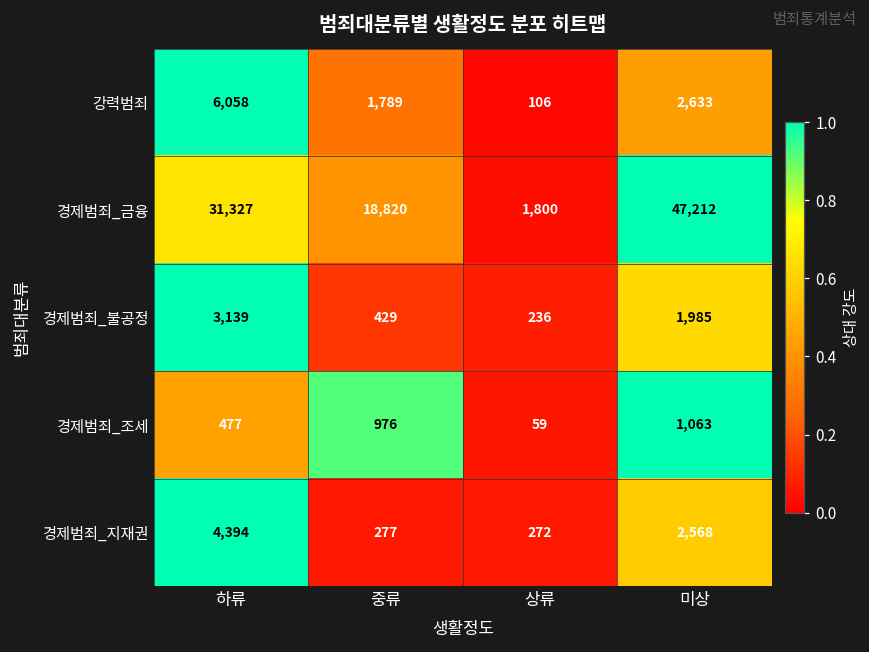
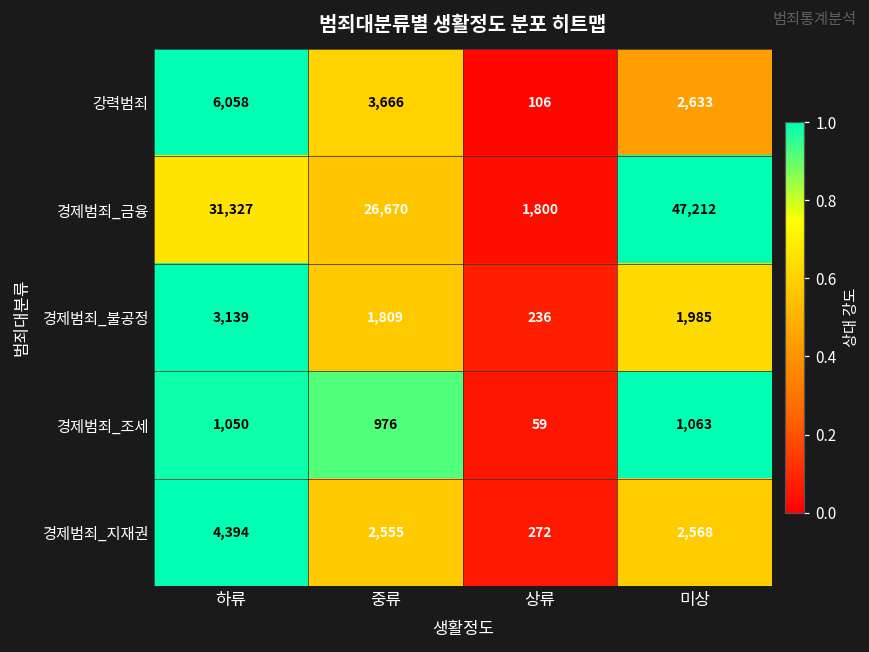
강력범죄, 중류: 1,789 -> 3,666
경제범죄_금융, 중류: 18,820 -> 26,670
경제범죄_불공정, 중류: 429 -> 1,809
경제범죄_조세, 하류: 477 -> 1,050
경제범죄_지재권, 중류: 277 -> 2,555
